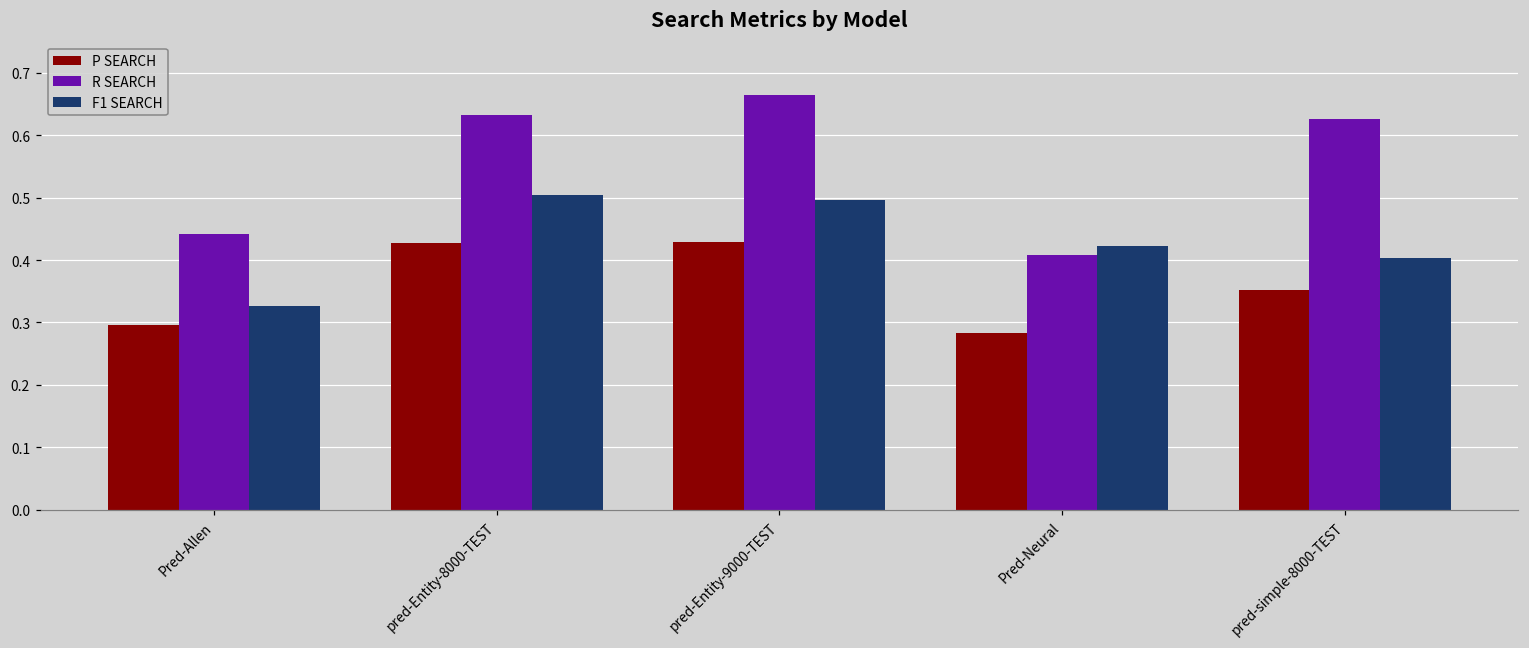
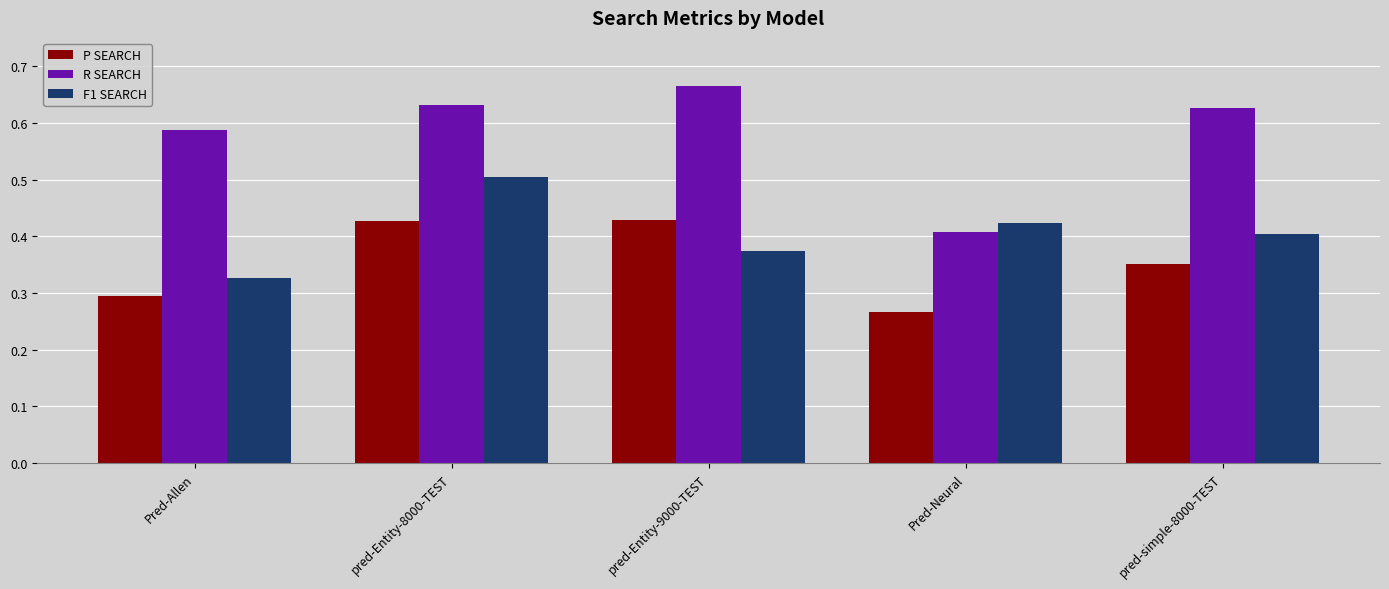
R SEARCH, Pred-Allen: 0.44 -> 0.59
F1 SEARCH, pred-Entity-9000-TEST: 0.50 -> 0.37
P SEARCH, Pred-Neural: 0.28 -> 0.27
